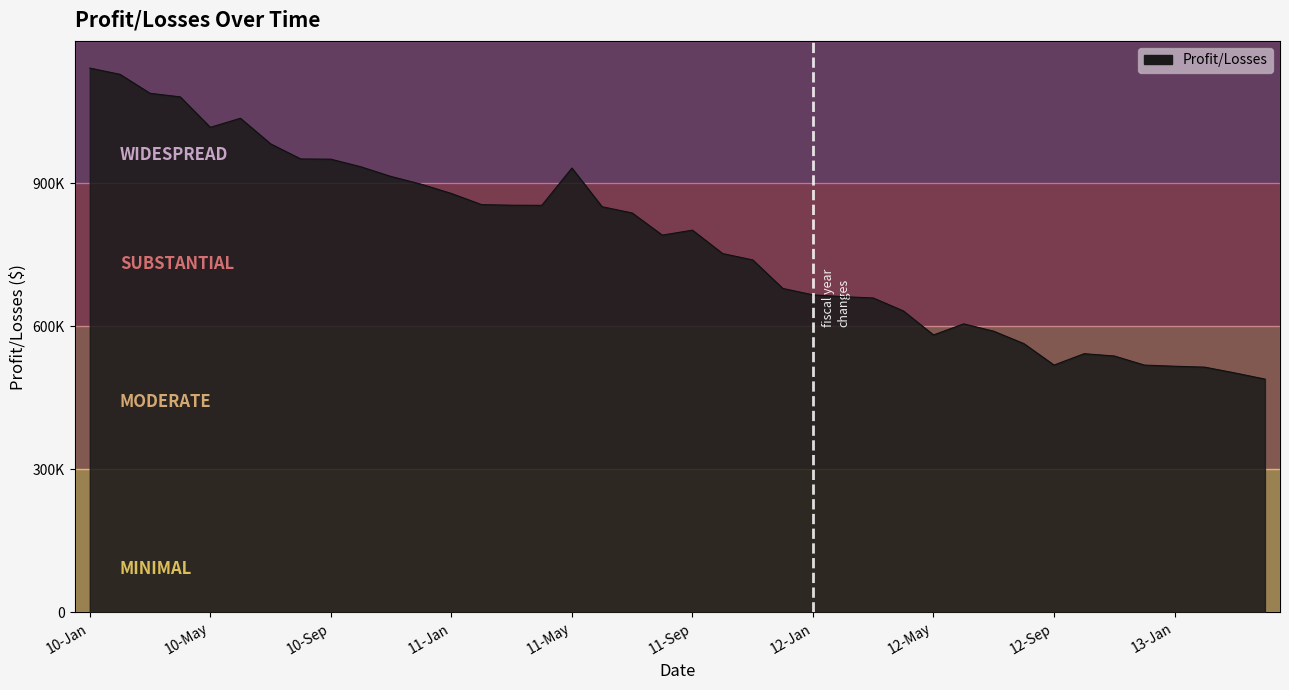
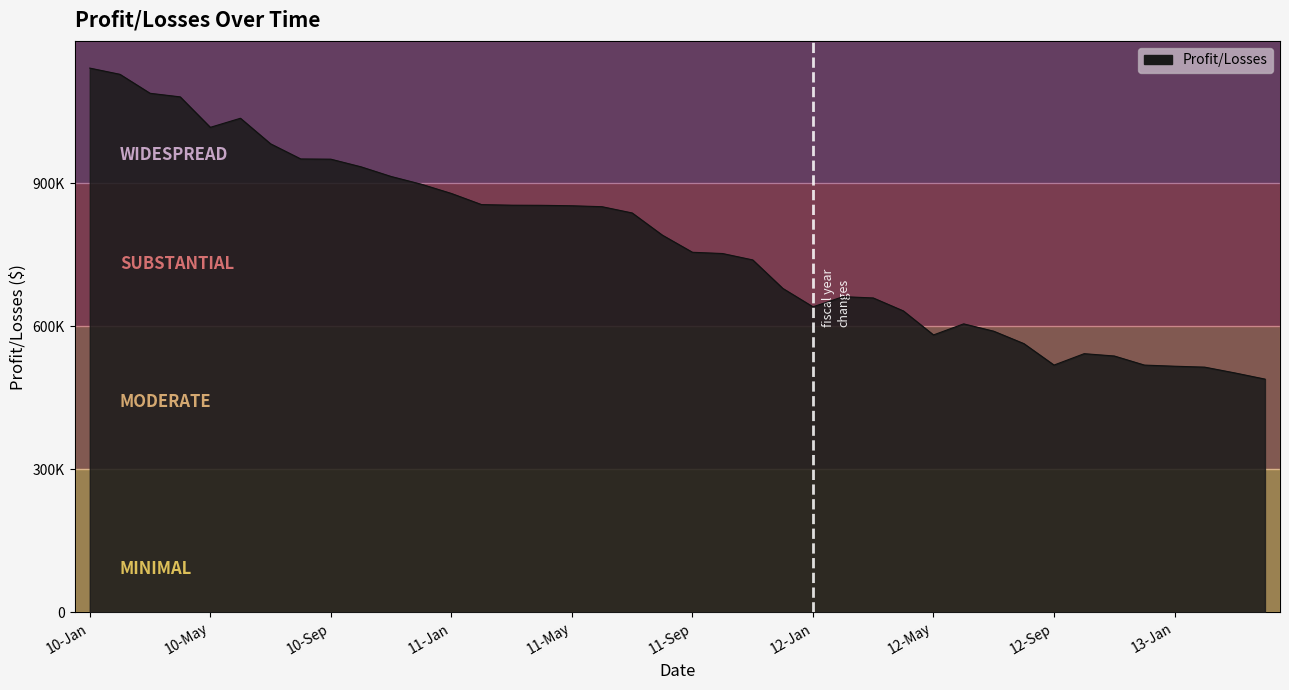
11-May: 930000 -> 850000
11-Sep: 800000 -> 760000
12-Jan: 670000 -> 640000
